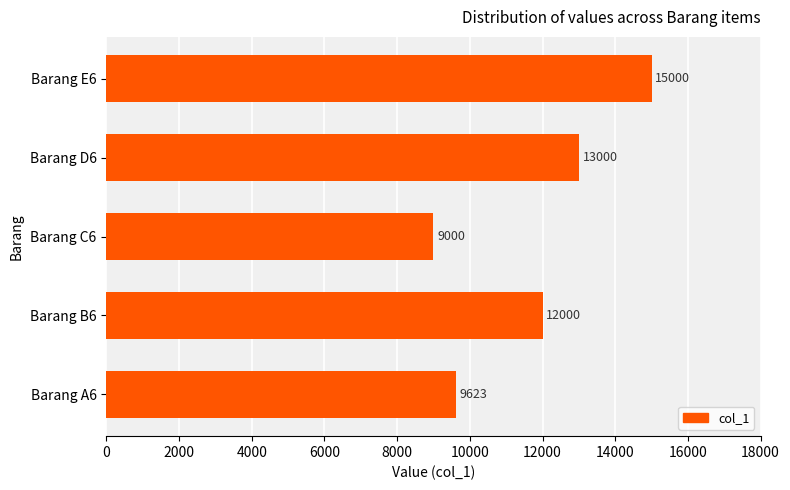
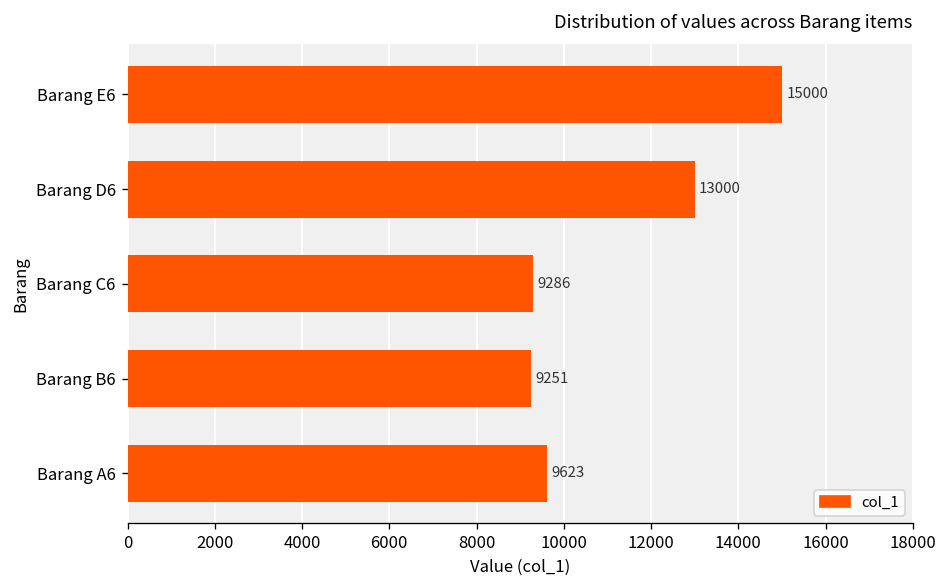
Barang C6: 9000 -> 9286
Barang B6: 12000 -> 9251
